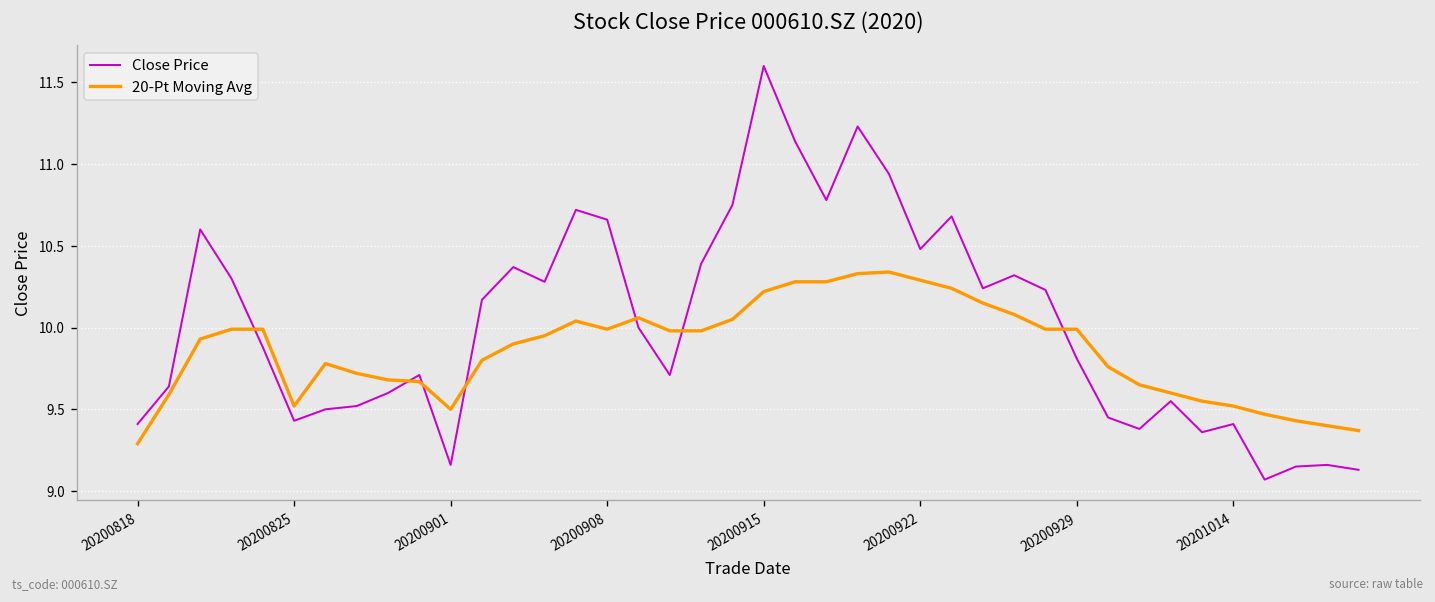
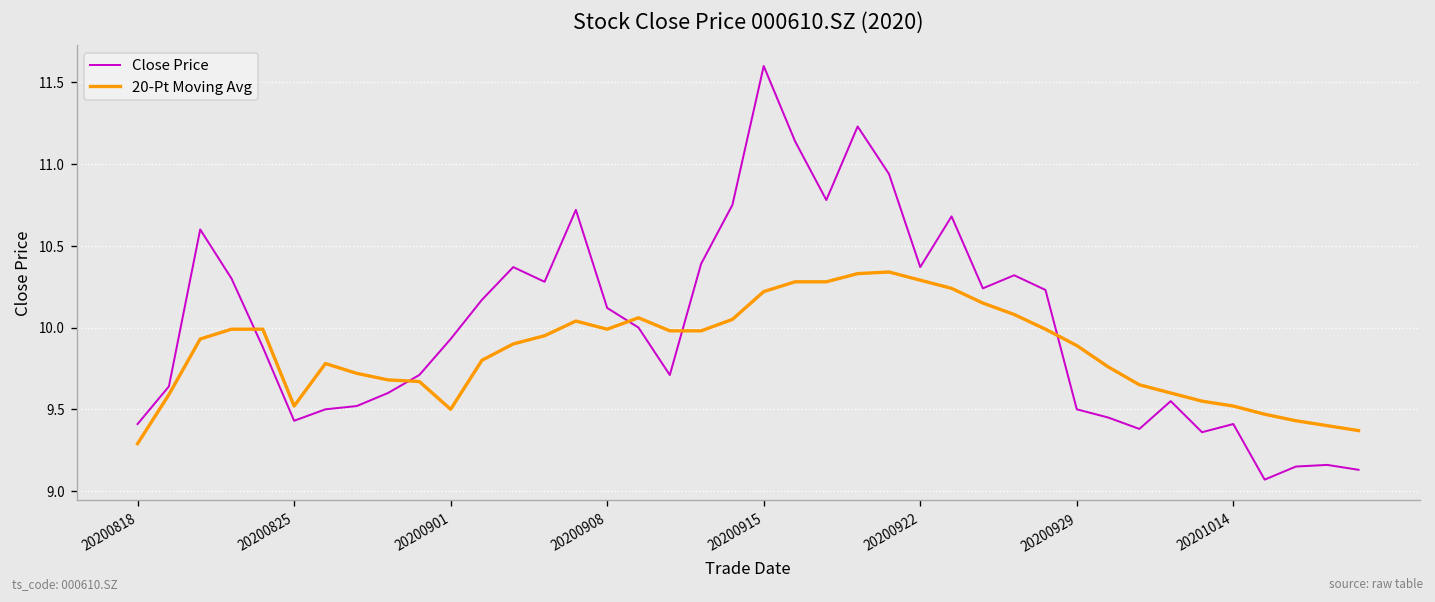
Close Price, 20200901: 9.16 -> 9.93
Close Price, 20200908: 10.66 -> 10.12
Close Price, 20200922: 10.48 -> 10.37
Close Price, 20200929: 9.81 -> 9.50
20-Pt Moving Avg, 20200929: 9.99 -> 9.89
